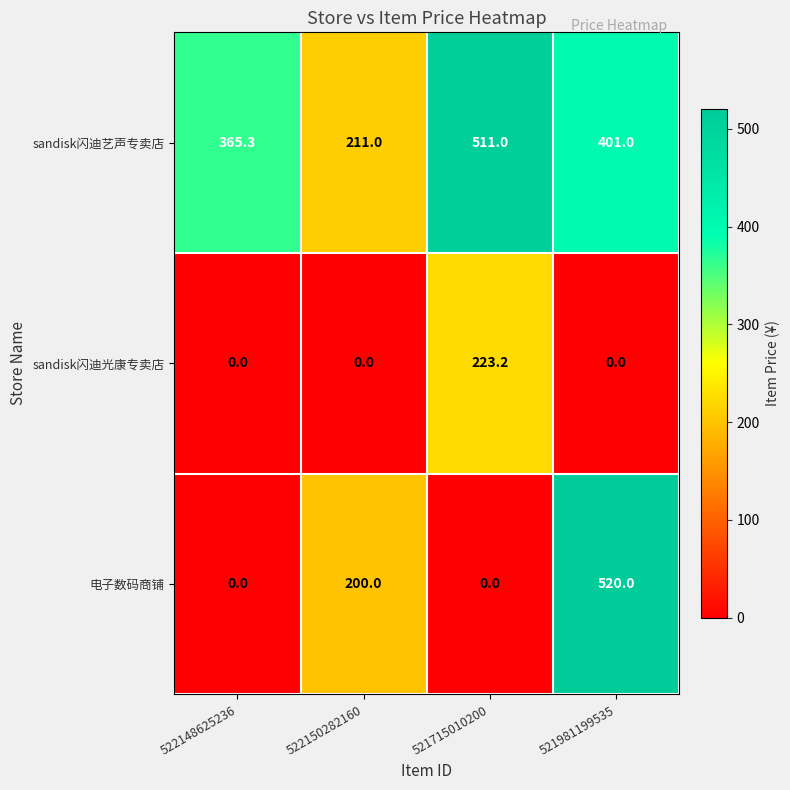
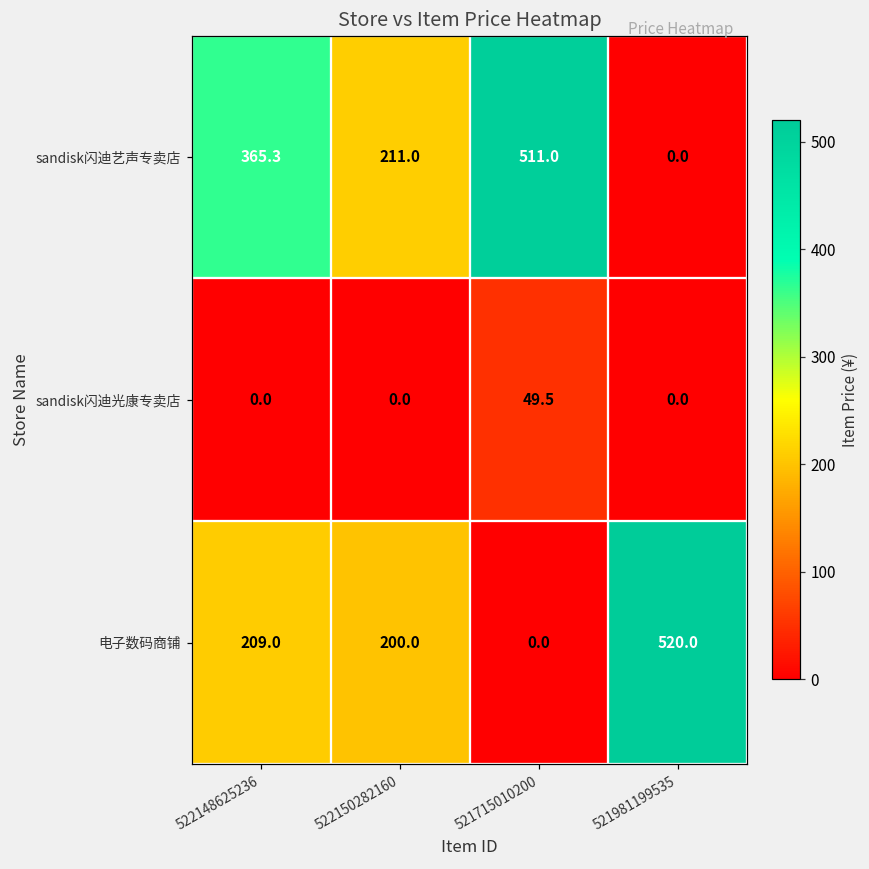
sandisk闪迪艺声专卖店, 521981199535: 401.0 -> 0.0
sandisk闪迪光康专卖店, 521715010200: 223.2 -> 49.5
电子数码商铺, 522148625236: 0.0 -> 209.0
